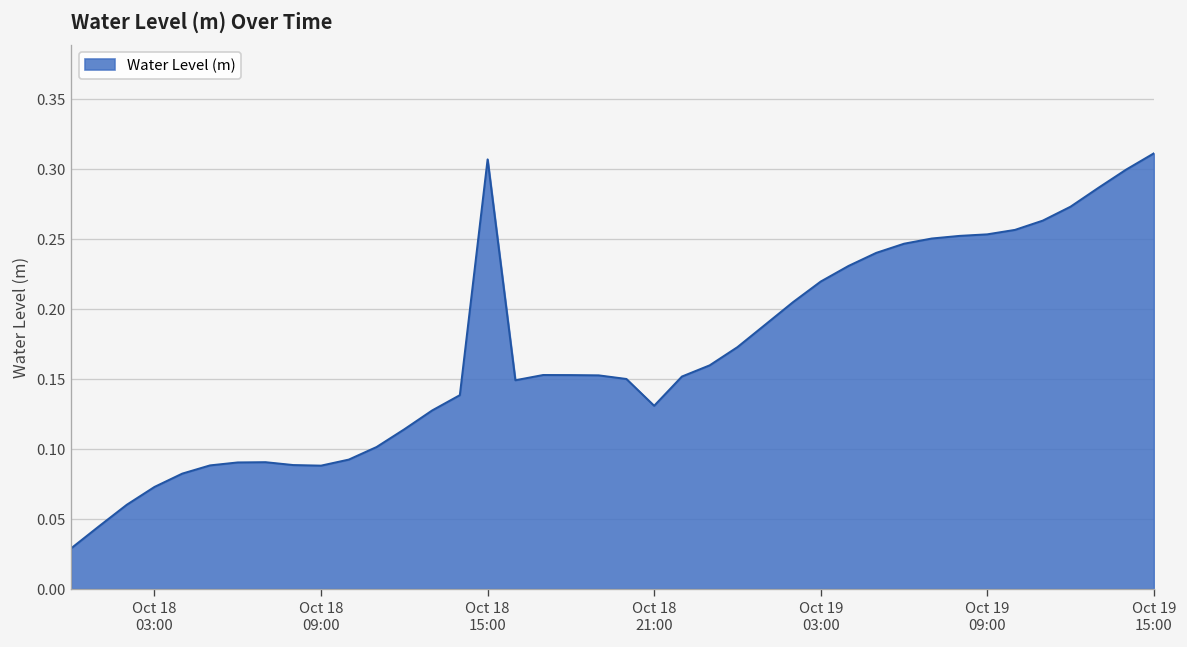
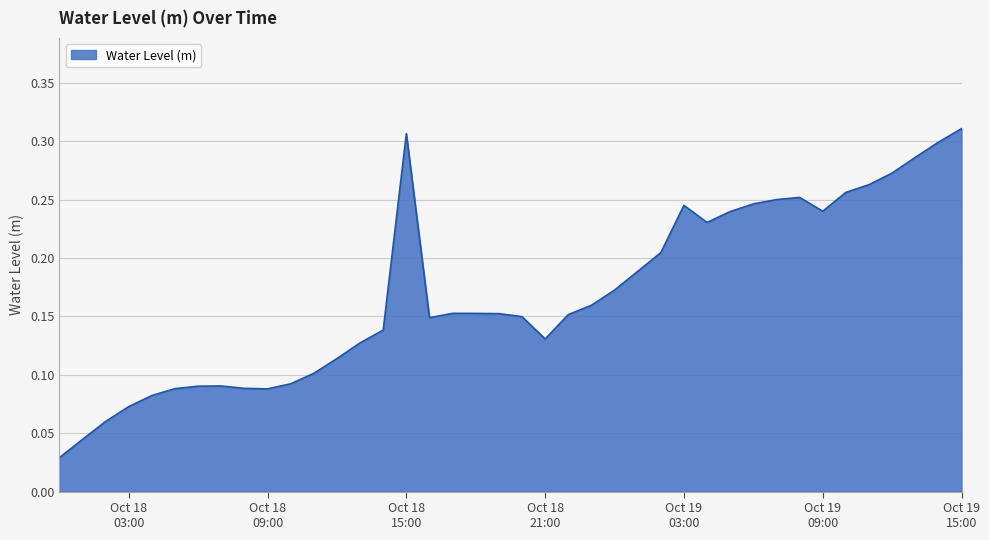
Oct 19 03:00: 0.219 -> 0.245
Oct 19 09:00: 0.253 -> 0.240
